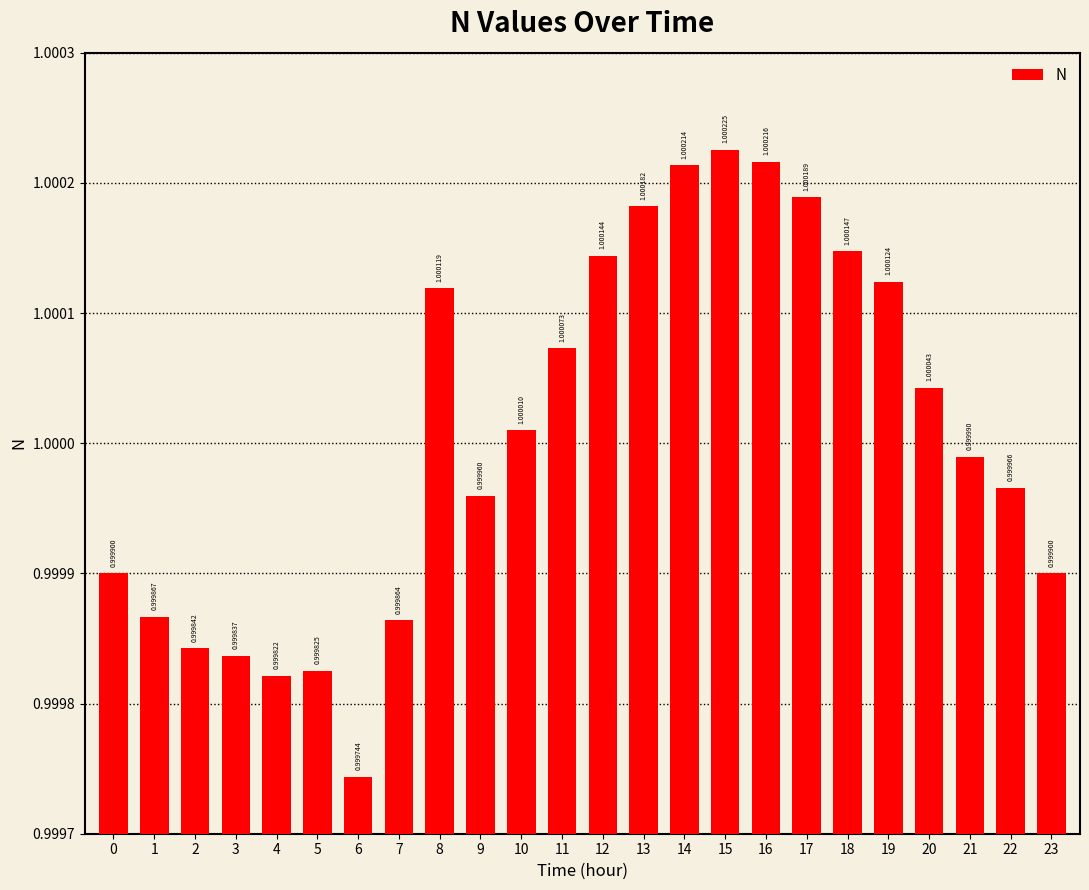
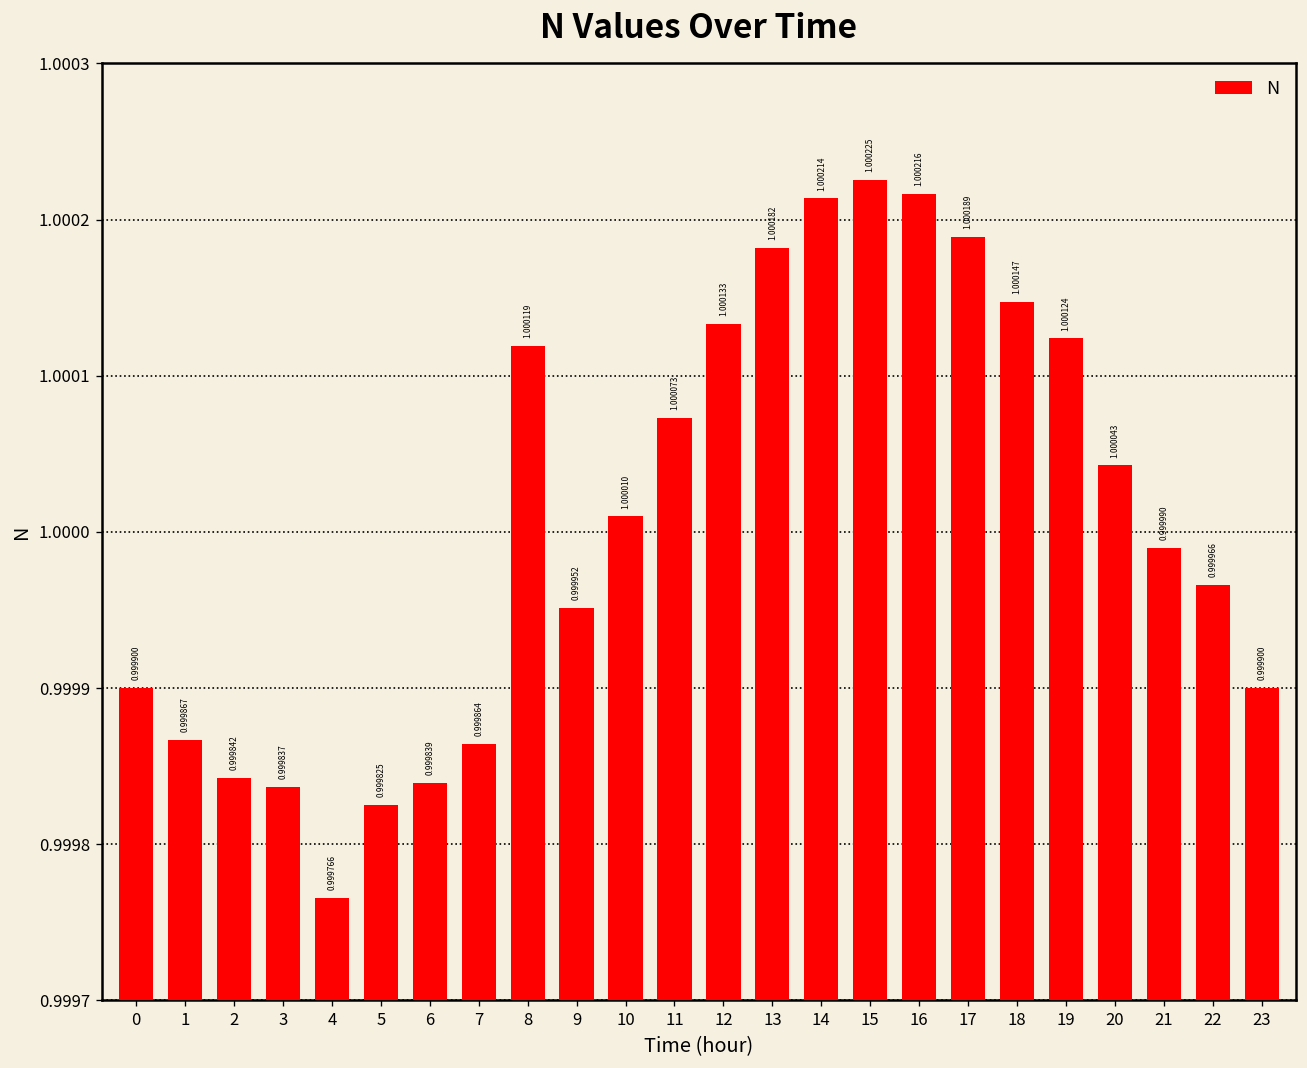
4: 0.999822 -> 0.999766
6: 0.999744 -> 0.999839
9: 0.999960 -> 0.999952
12: 1.000144 -> 1.000133
